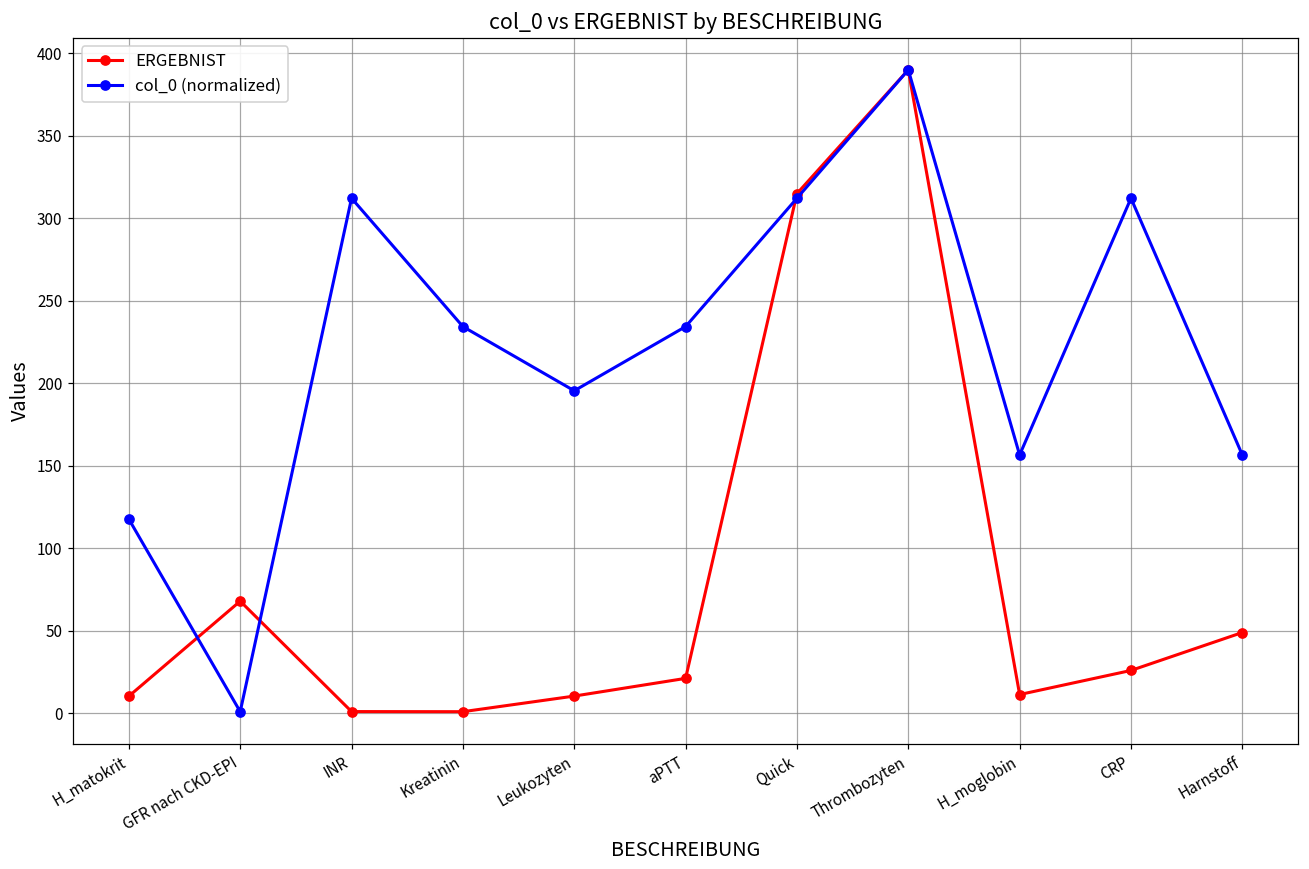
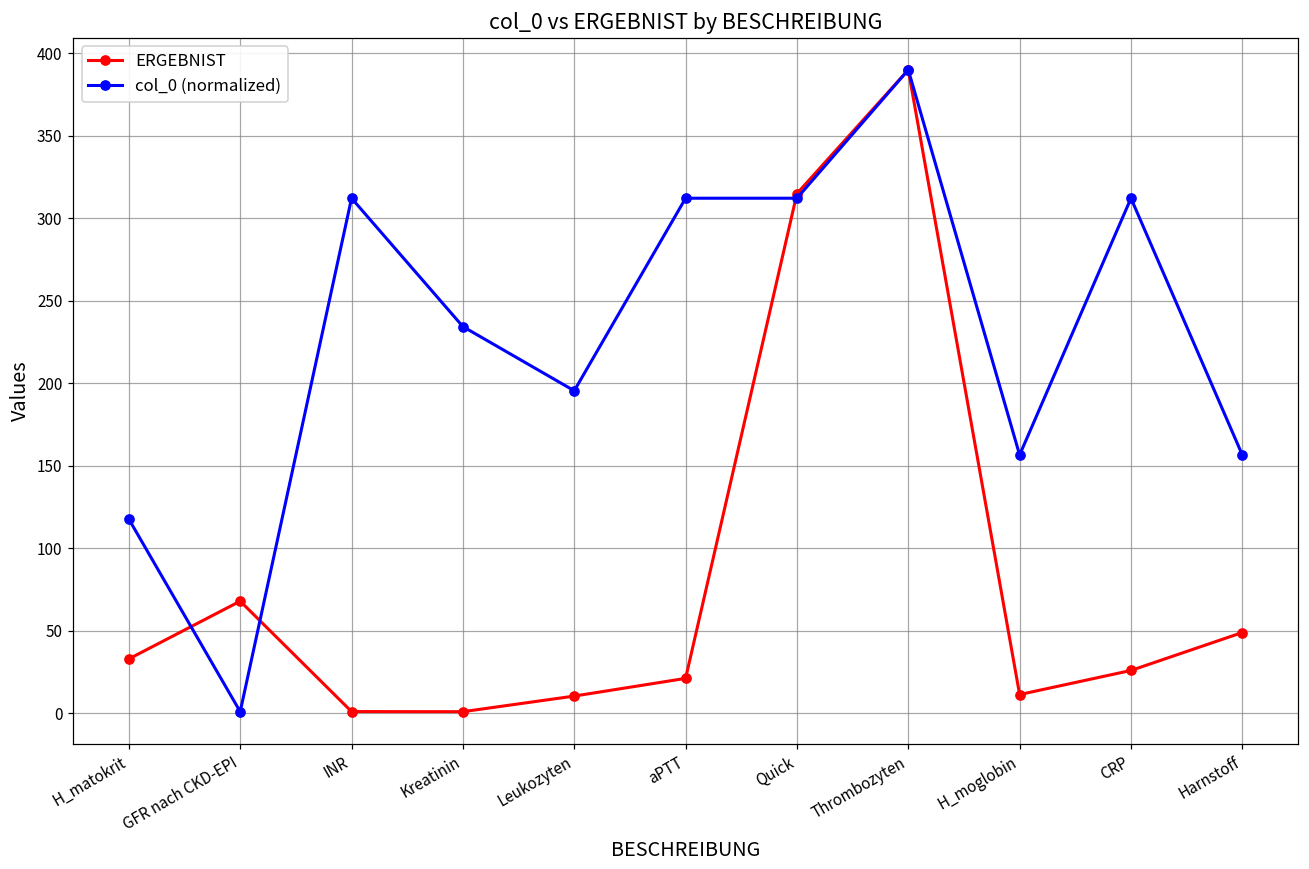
ERGEBNIST, H_matokrit: 10 -> 33
col_0 (normalized), aPTT: 234 -> 312
